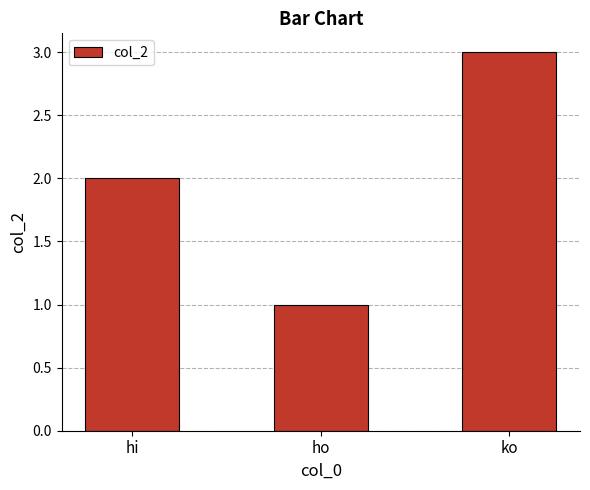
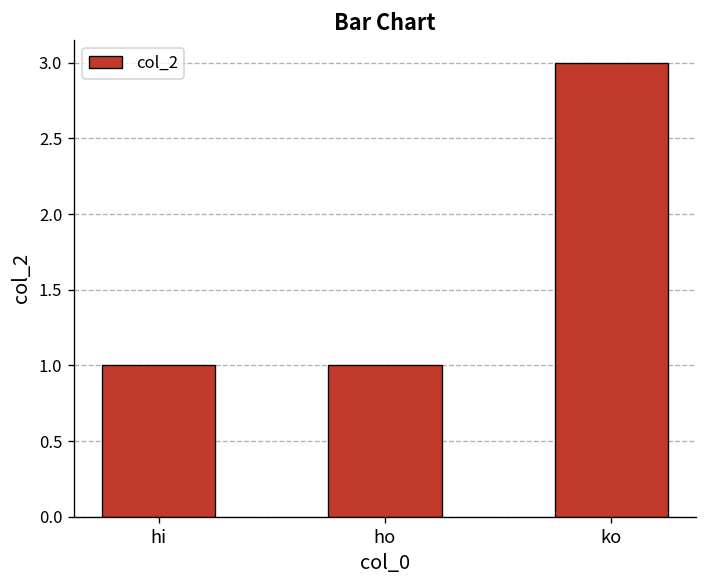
hi: 2 -> 1
